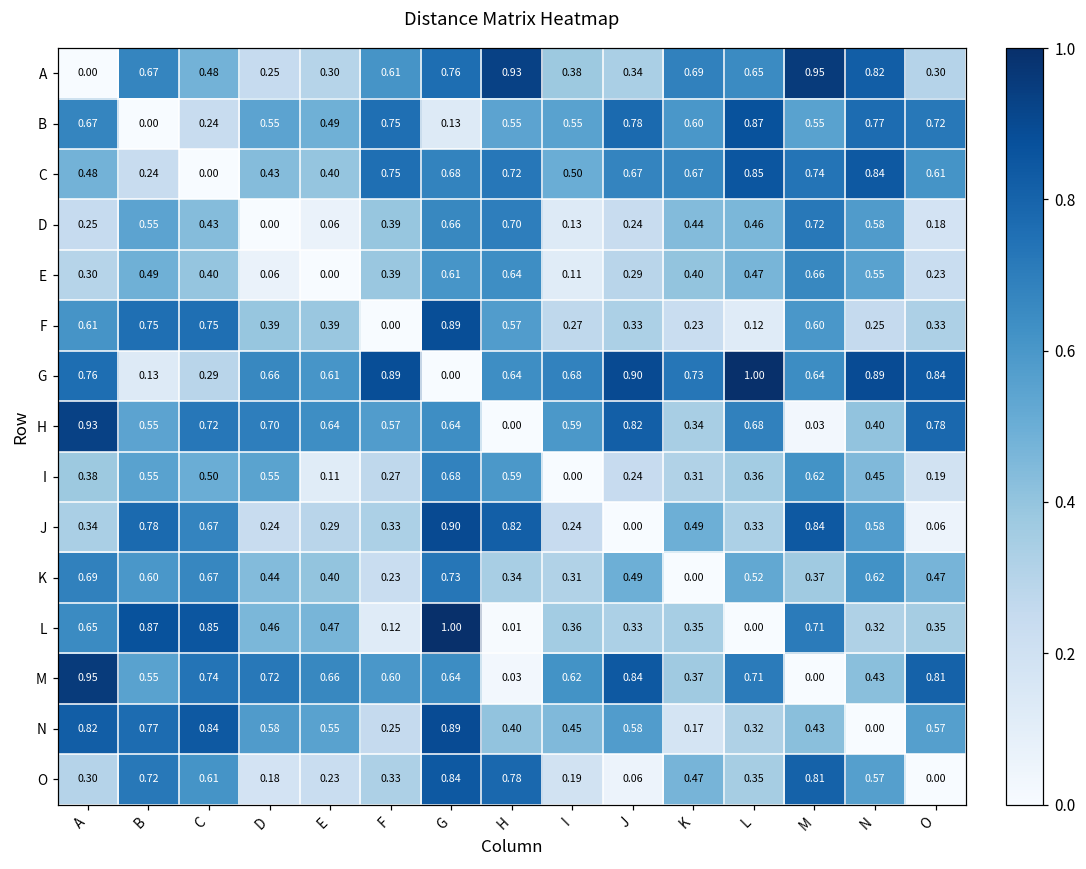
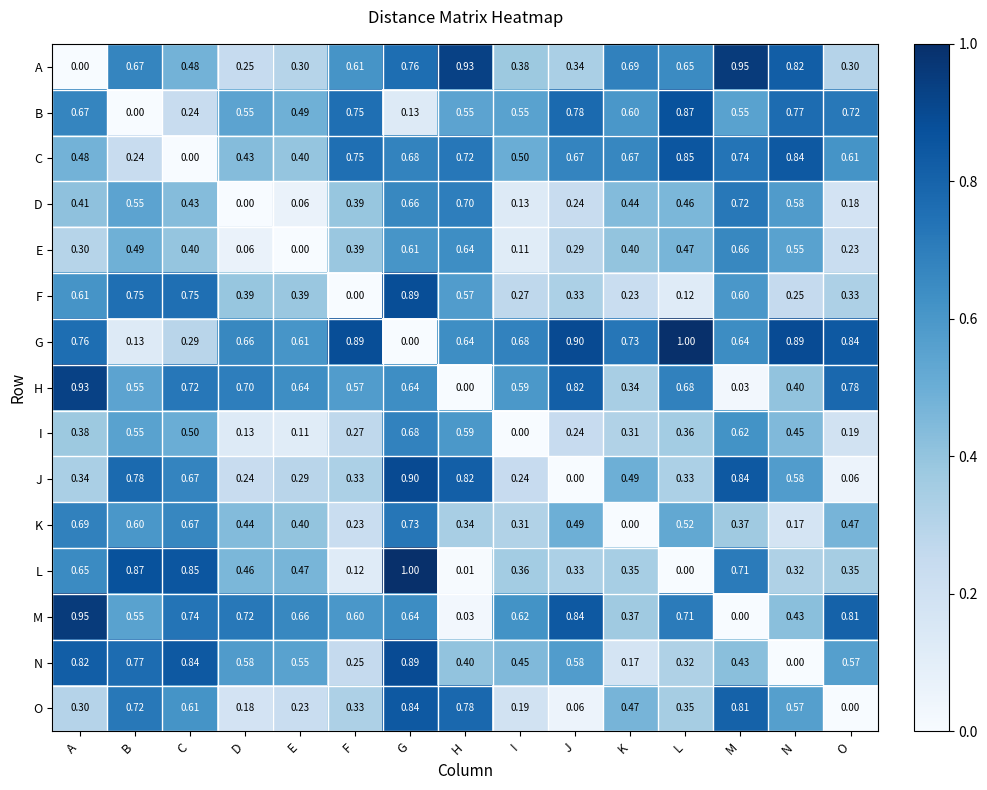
D, A: 0.25 -> 0.41
I, D: 0.55 -> 0.13
K, N: 0.62 -> 0.17
